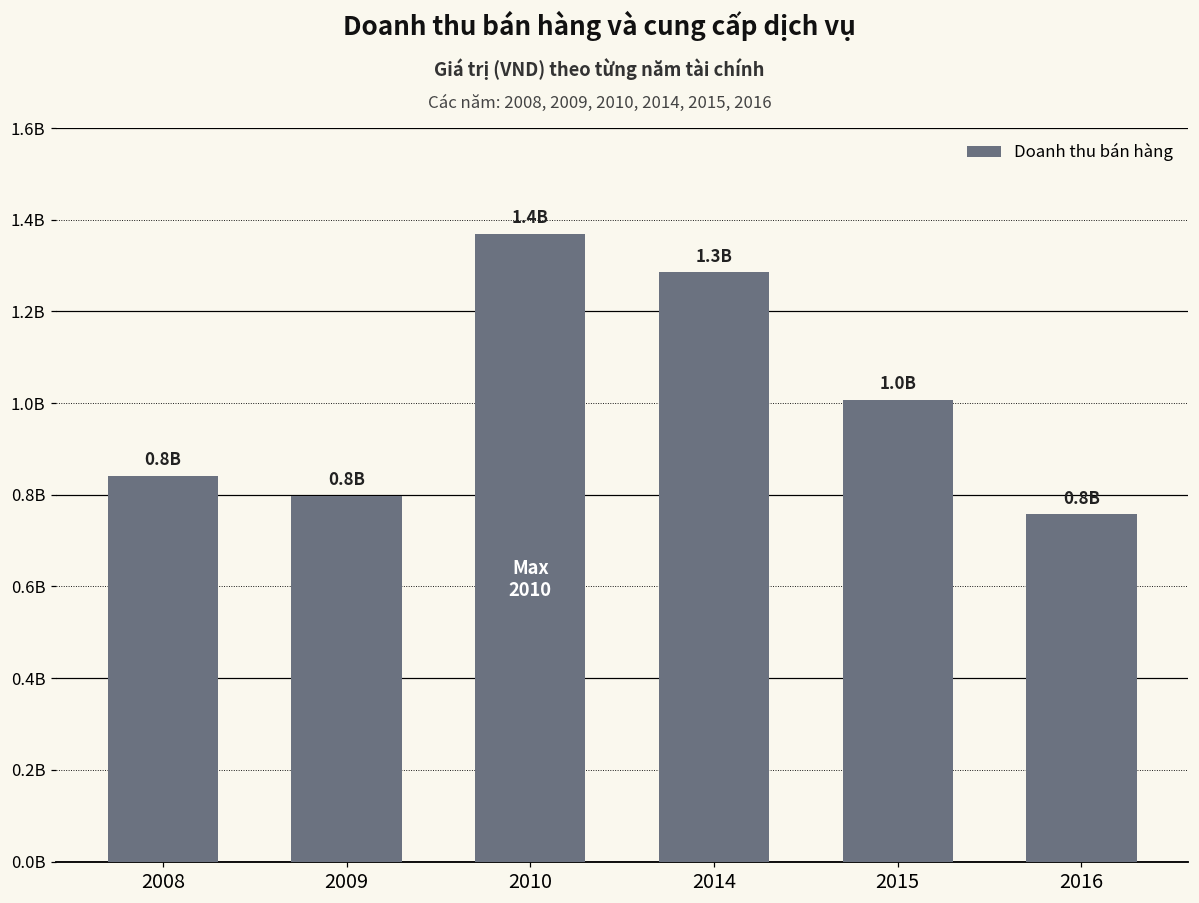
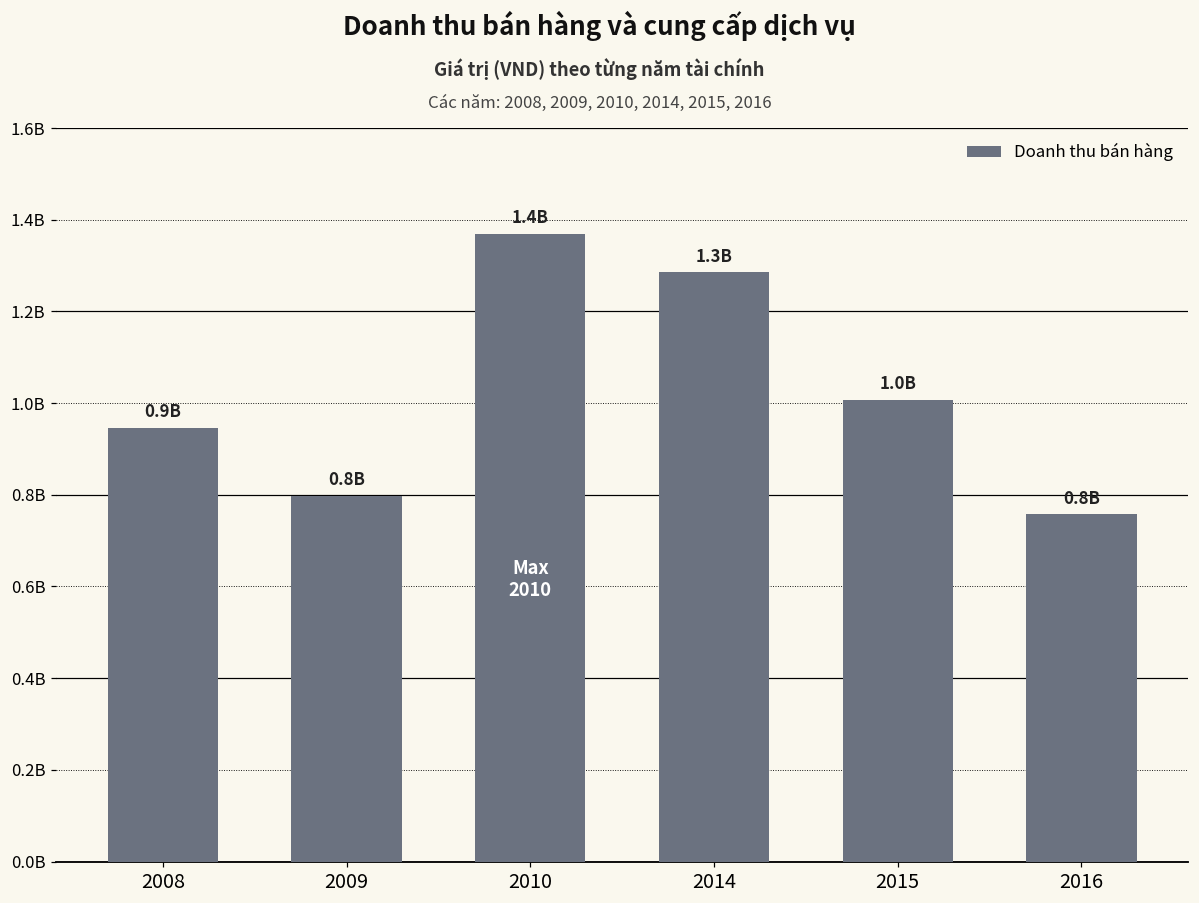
2008: 0.8B -> 0.9B
